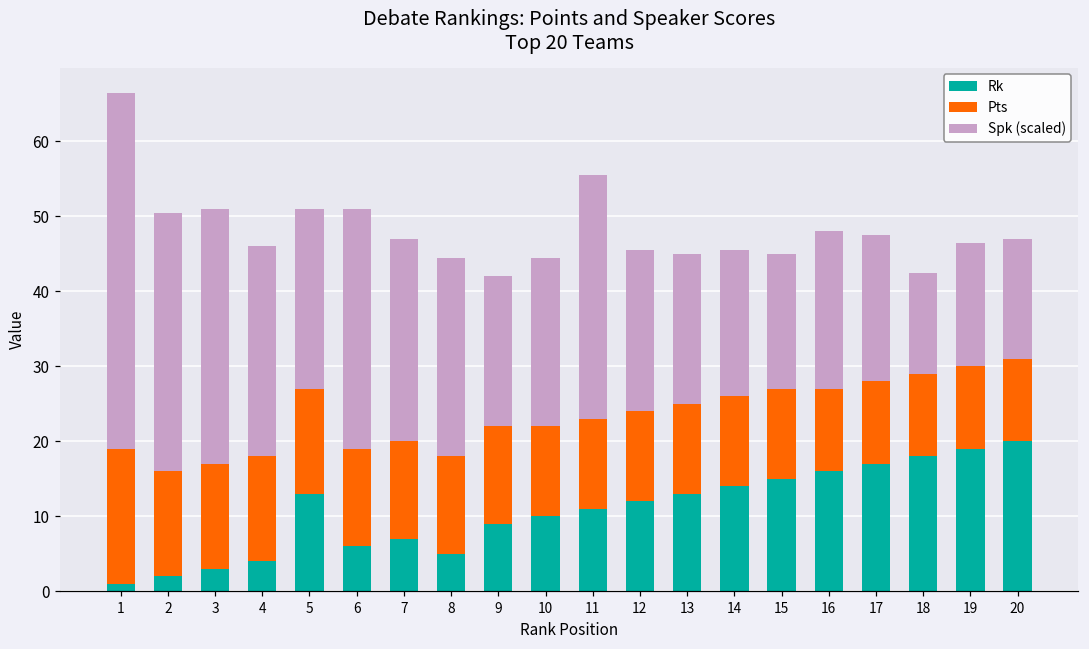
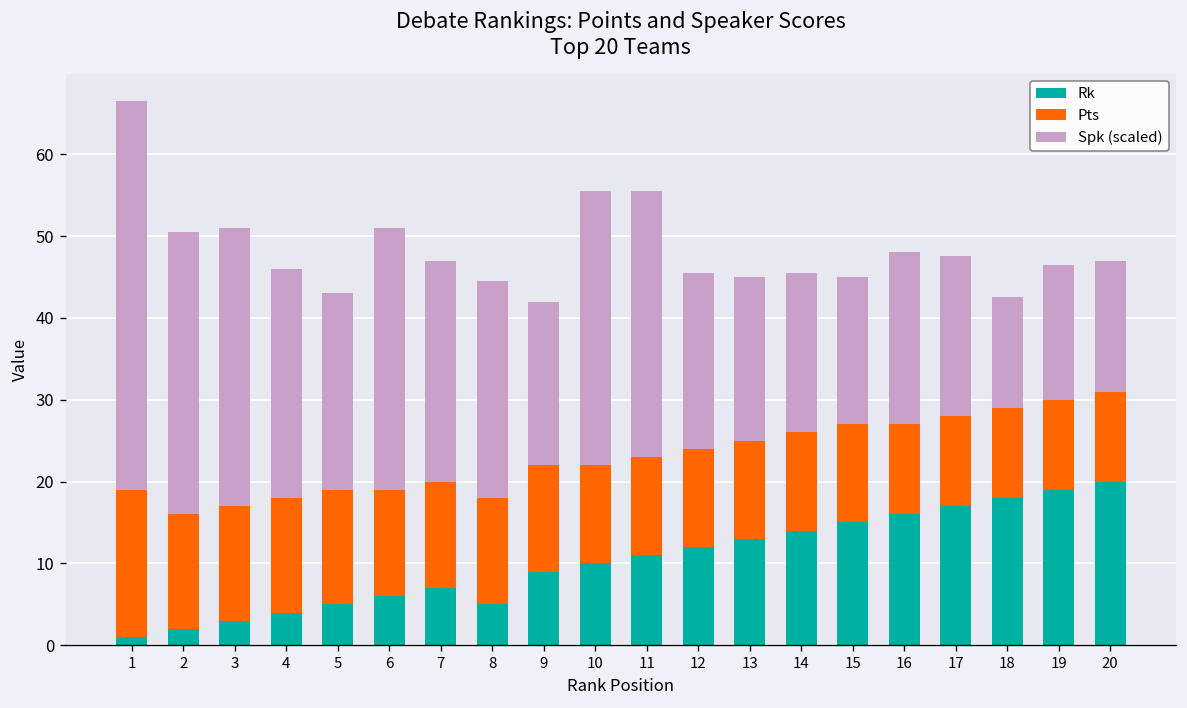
Rk, 5: 13 -> 5
Spk (scaled), 10: 23 -> 34
